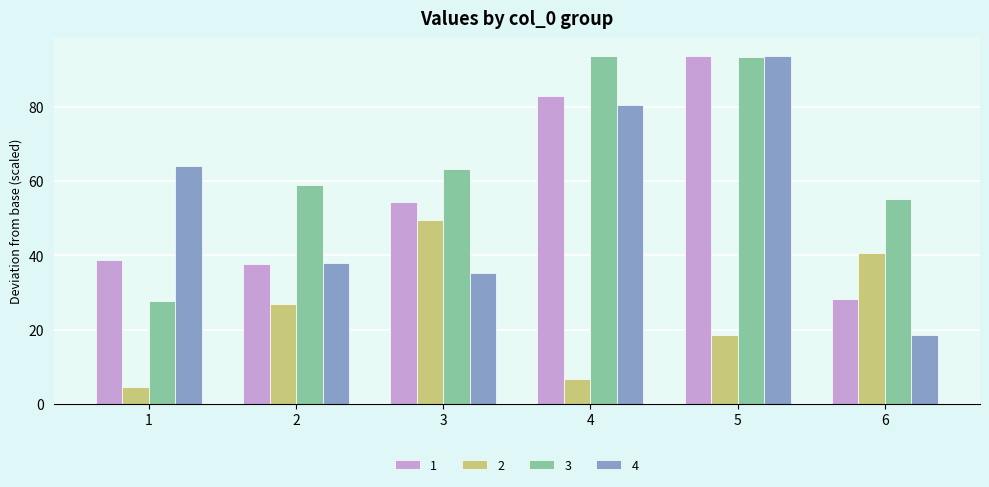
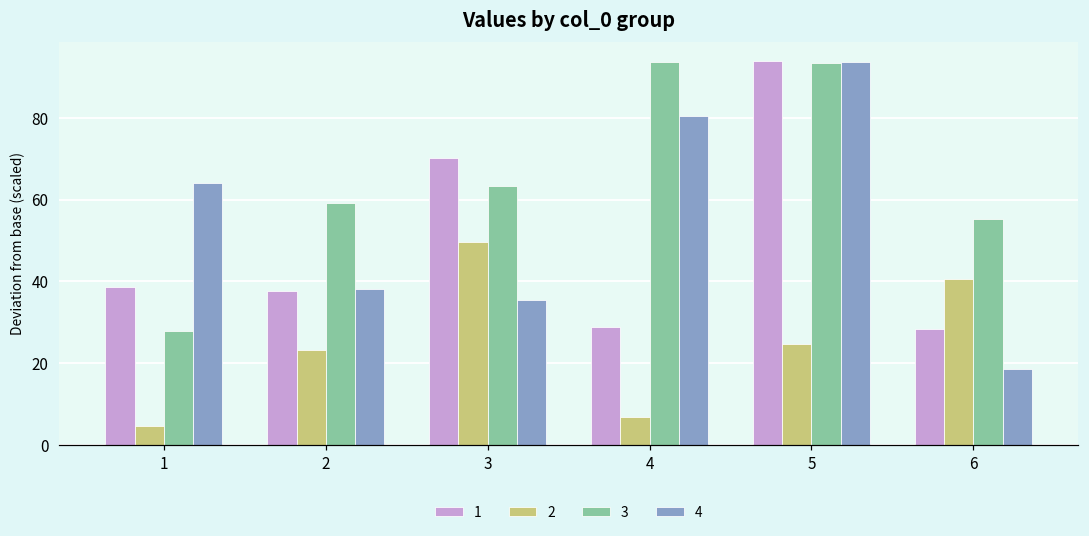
2, 2: 27 -> 23
1, 3: 54 -> 70
1, 4: 83 -> 29
2, 5: 19 -> 25
